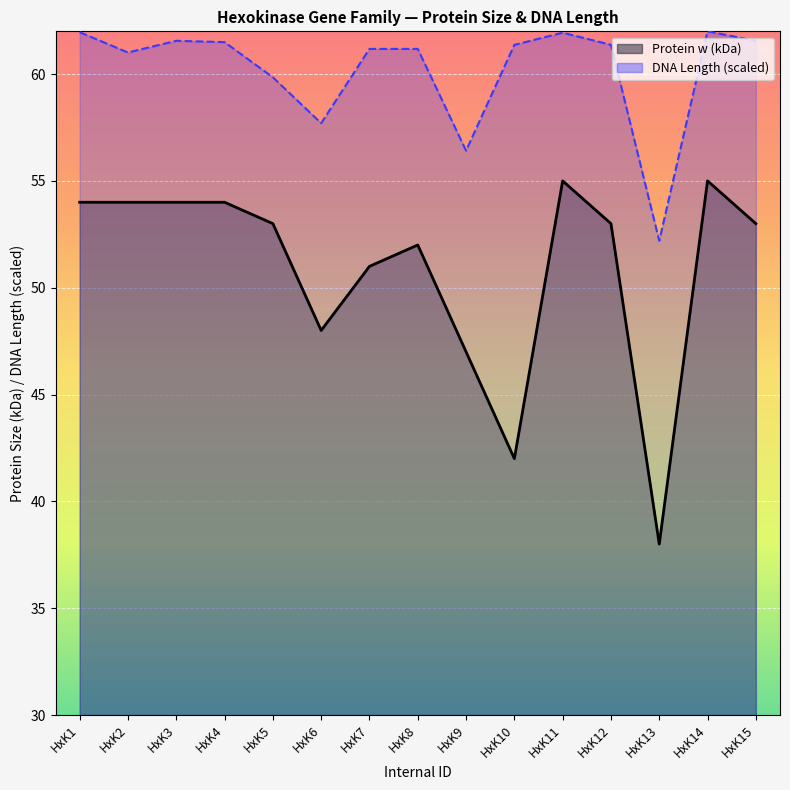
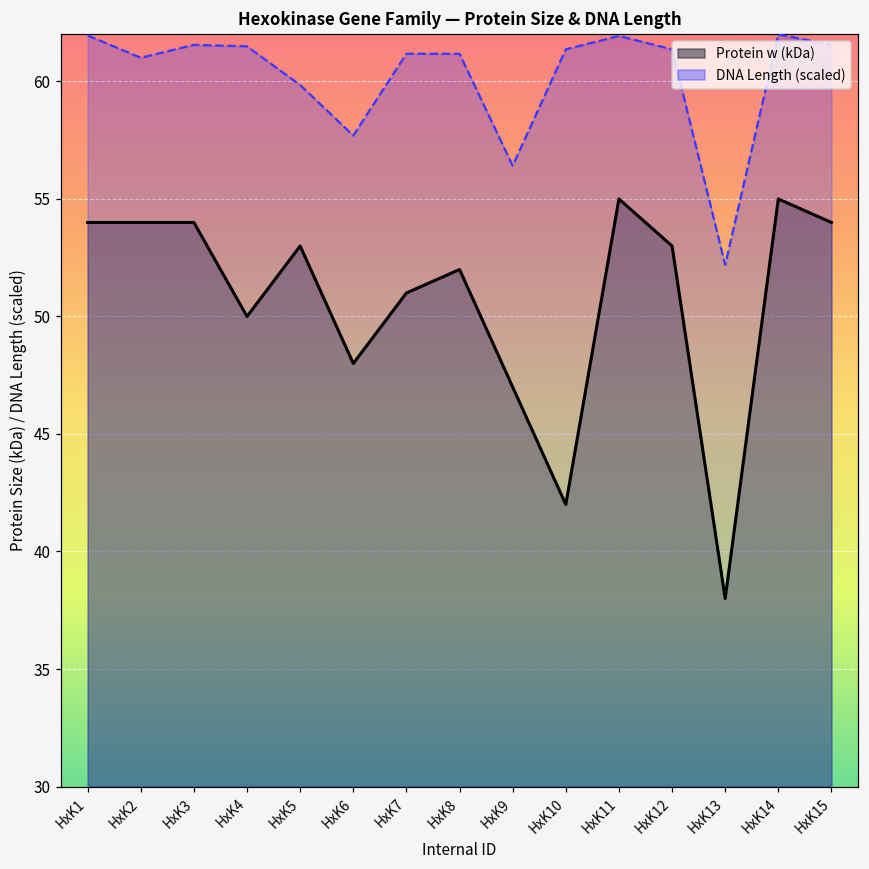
Protein w (kDa), HxK4: 54 -> 50
Protein w (kDa), HxK15: 53 -> 54
